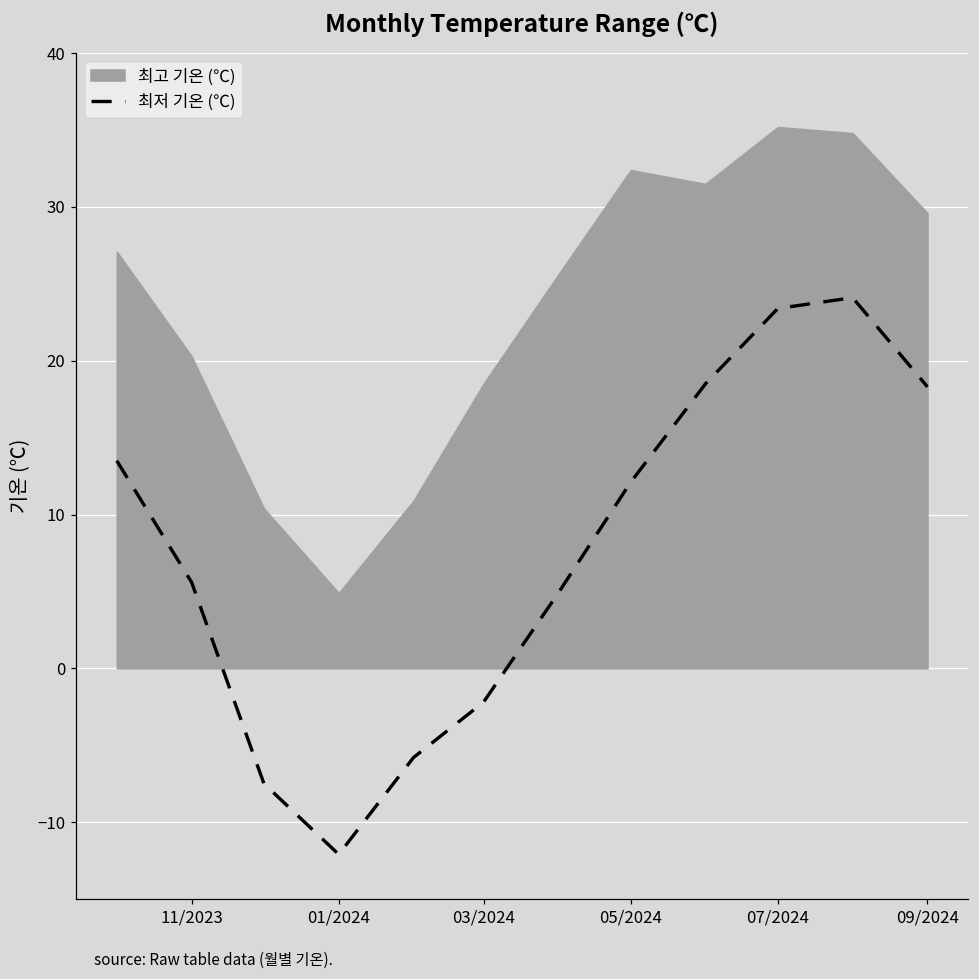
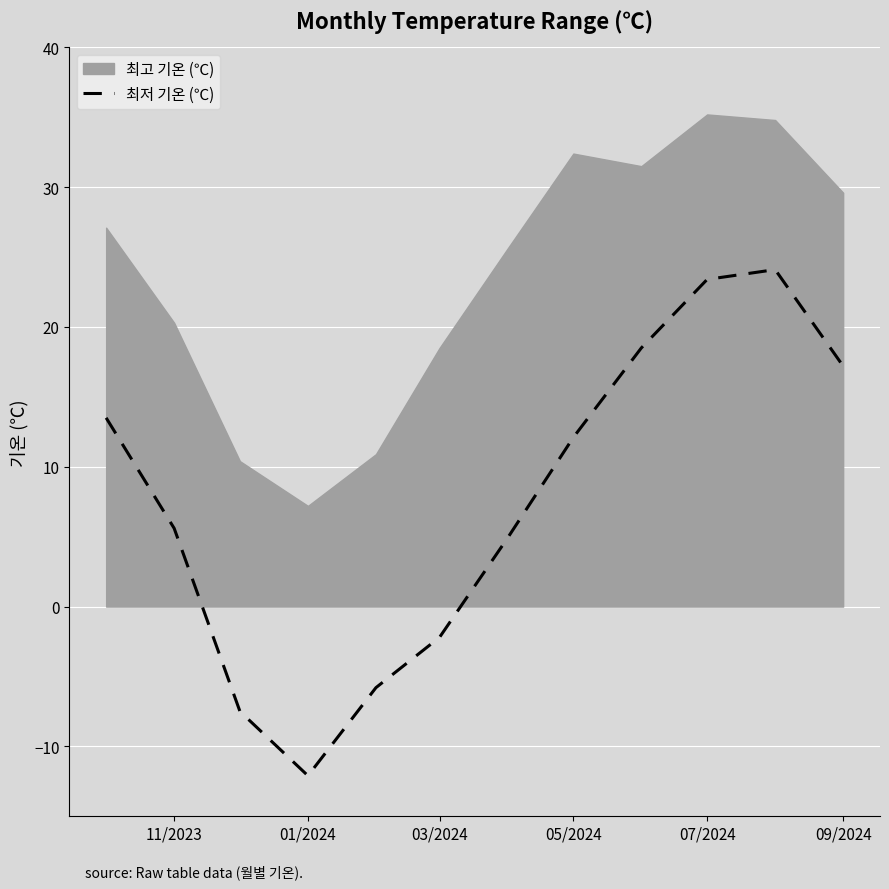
최고 기온 (℃), 01/2024: 4.9 -> 7.2
최저 기온 (℃), 09/2024: 18.3 -> 17.2
